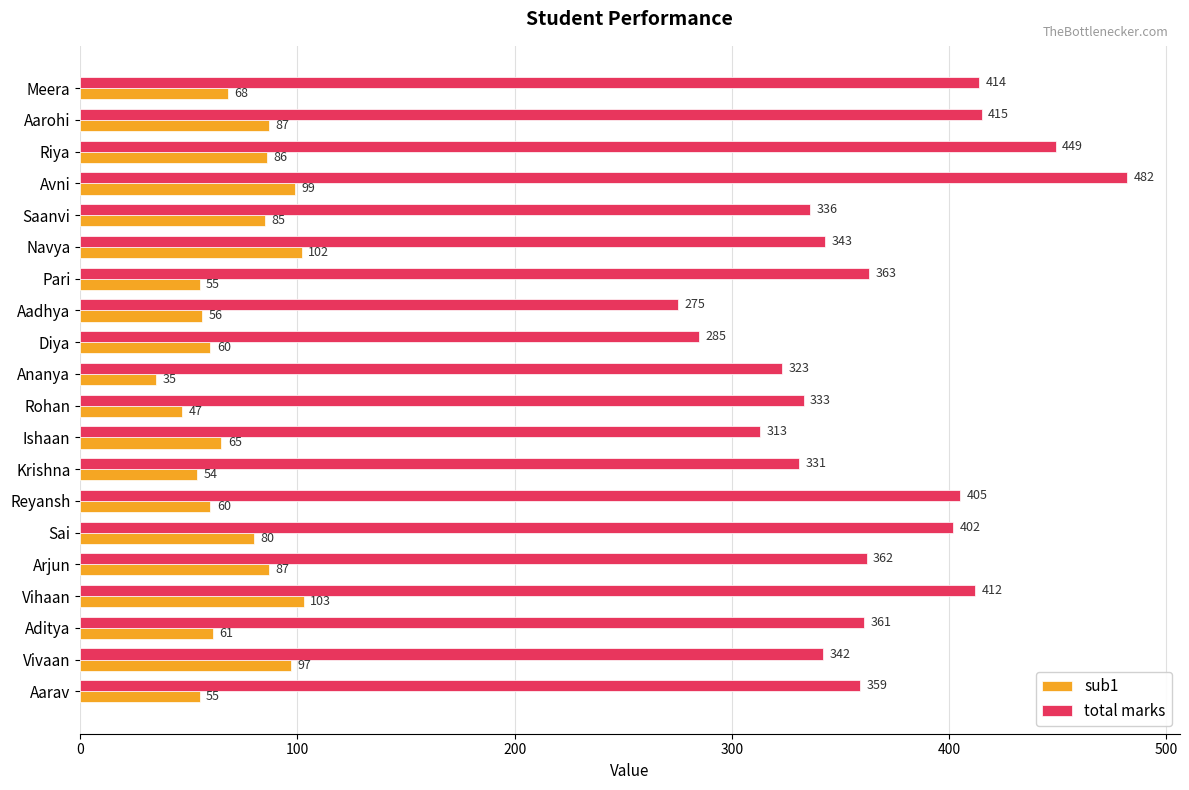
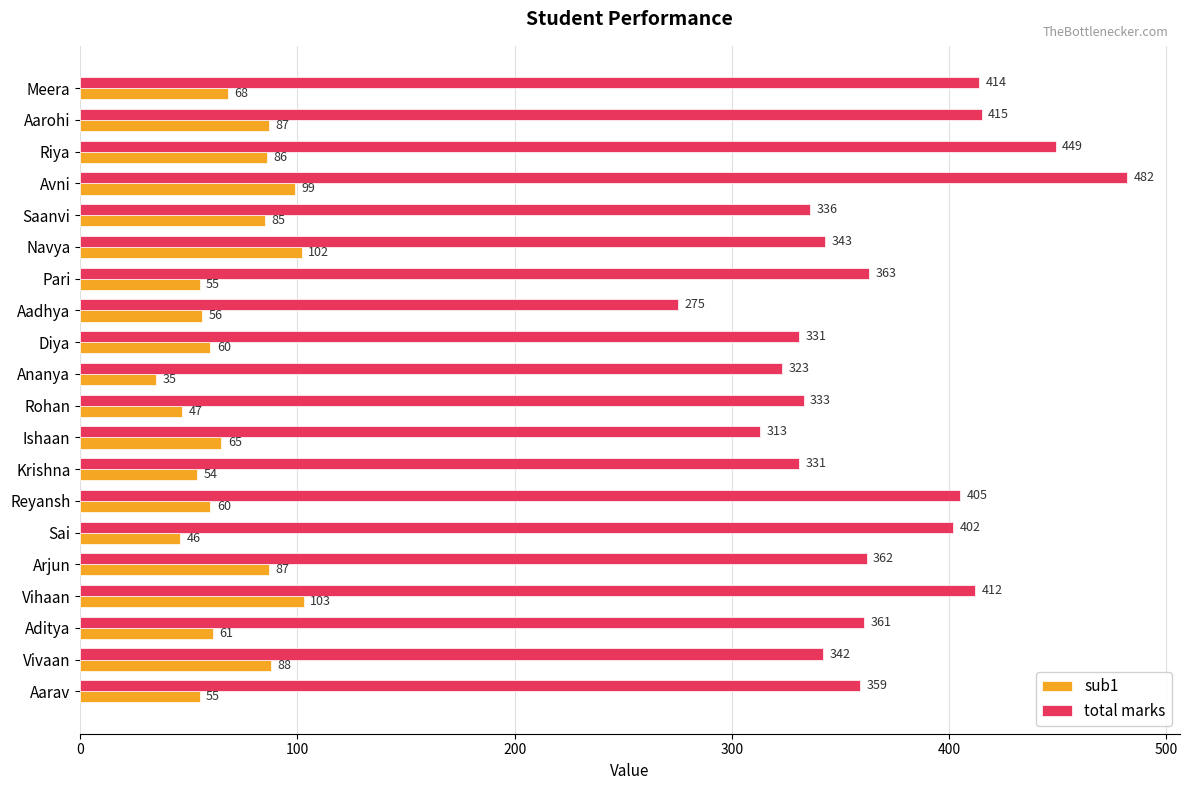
total marks, Diya: 285 -> 331
sub1, Sai: 80 -> 46
sub1, Vivaan: 97 -> 88
